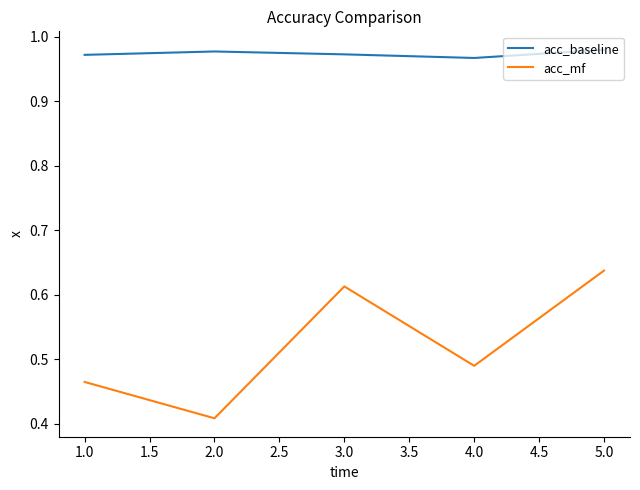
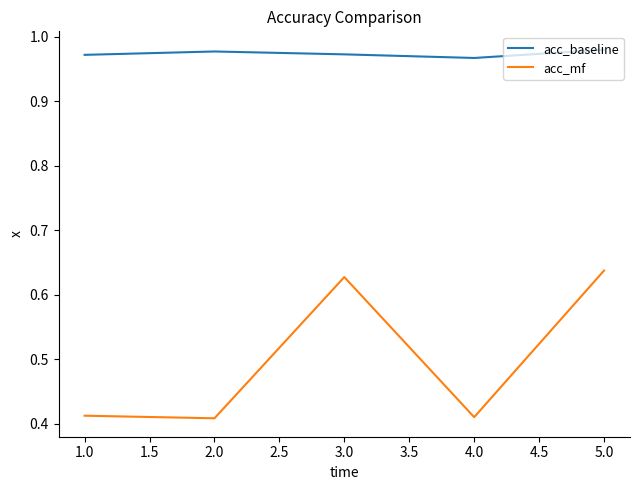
acc_mf, 1.0: 0.47 -> 0.41
acc_mf, 3.0: 0.61 -> 0.63
acc_mf, 4.0: 0.49 -> 0.41
